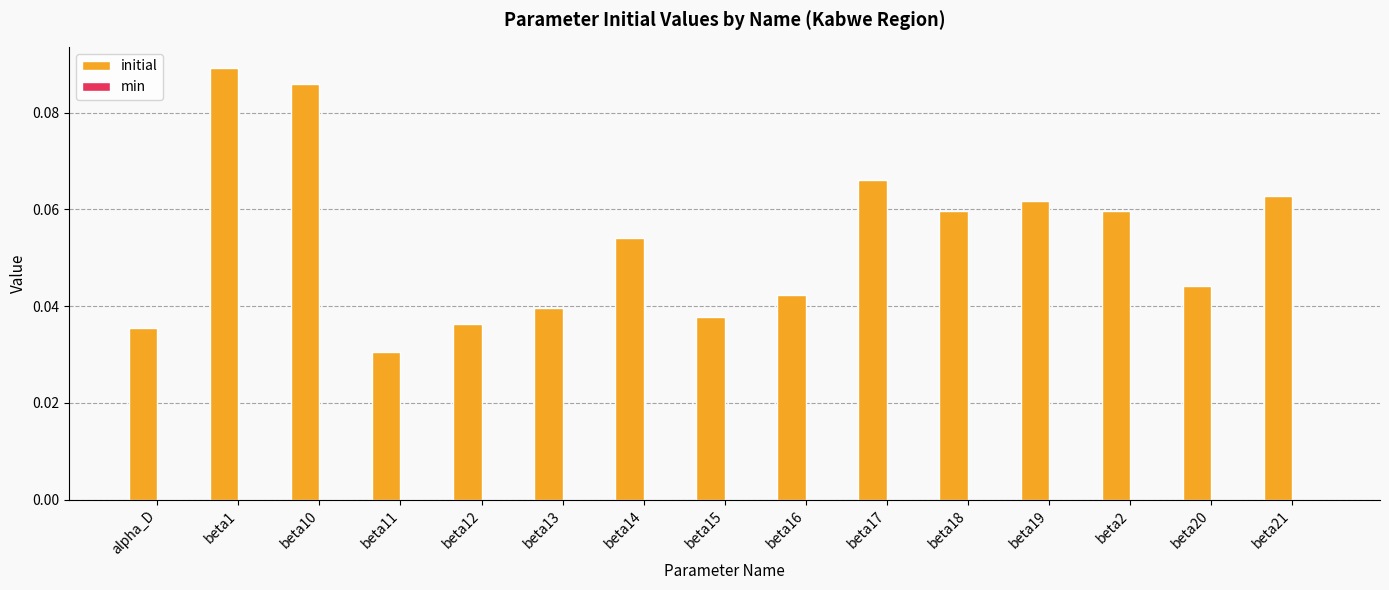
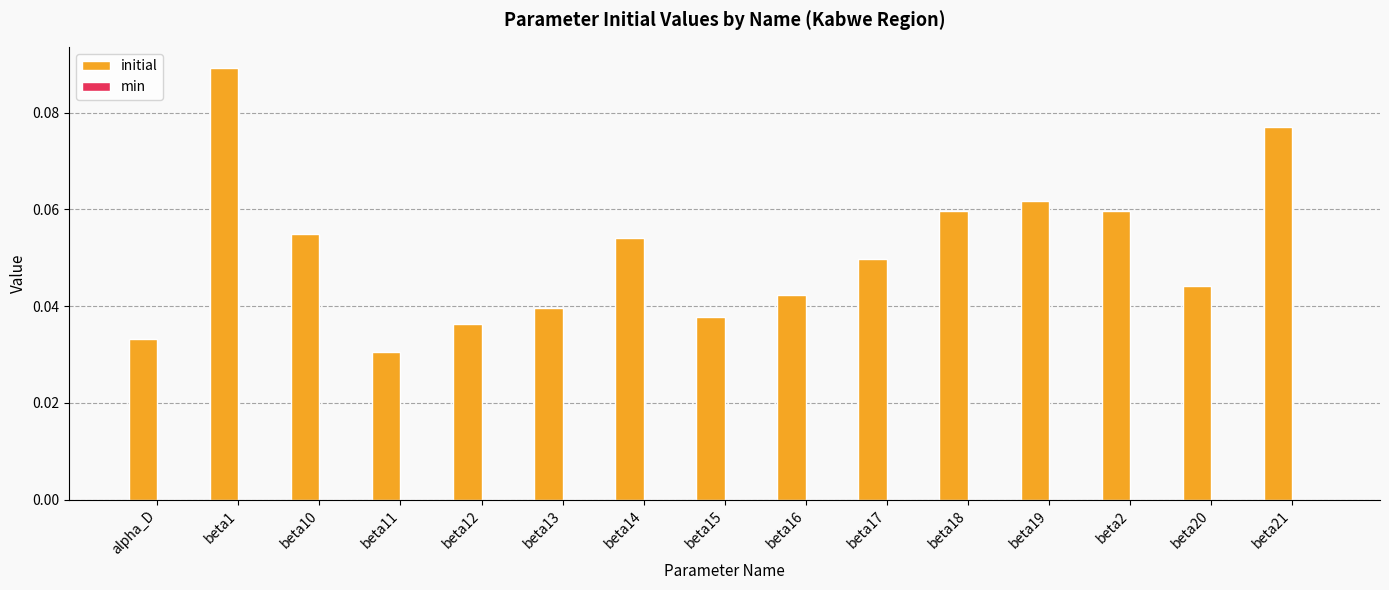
initial, alpha_D: 0.036 -> 0.033
initial, beta10: 0.086 -> 0.055
initial, beta17: 0.066 -> 0.050
initial, beta21: 0.063 -> 0.077
